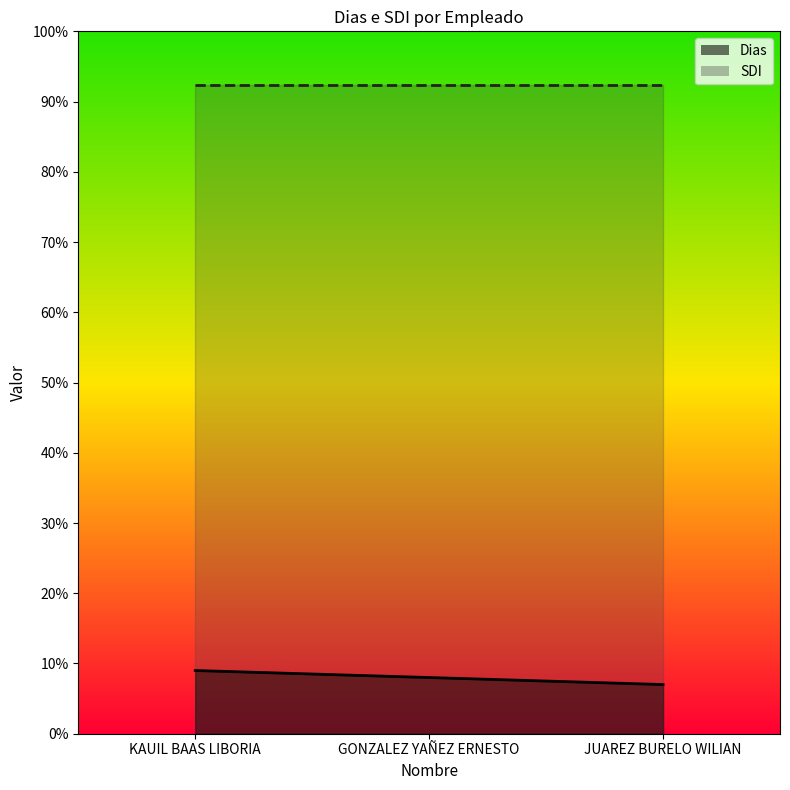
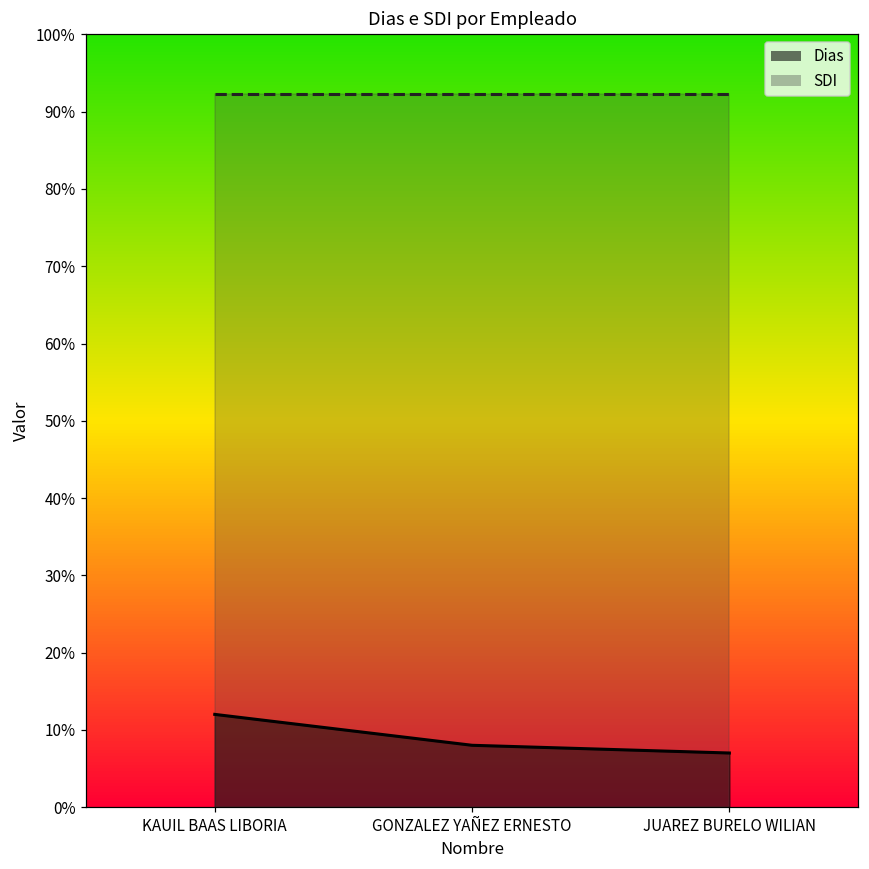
Dias, KAUIL BAAS LIBORIA: 9% -> 12%
